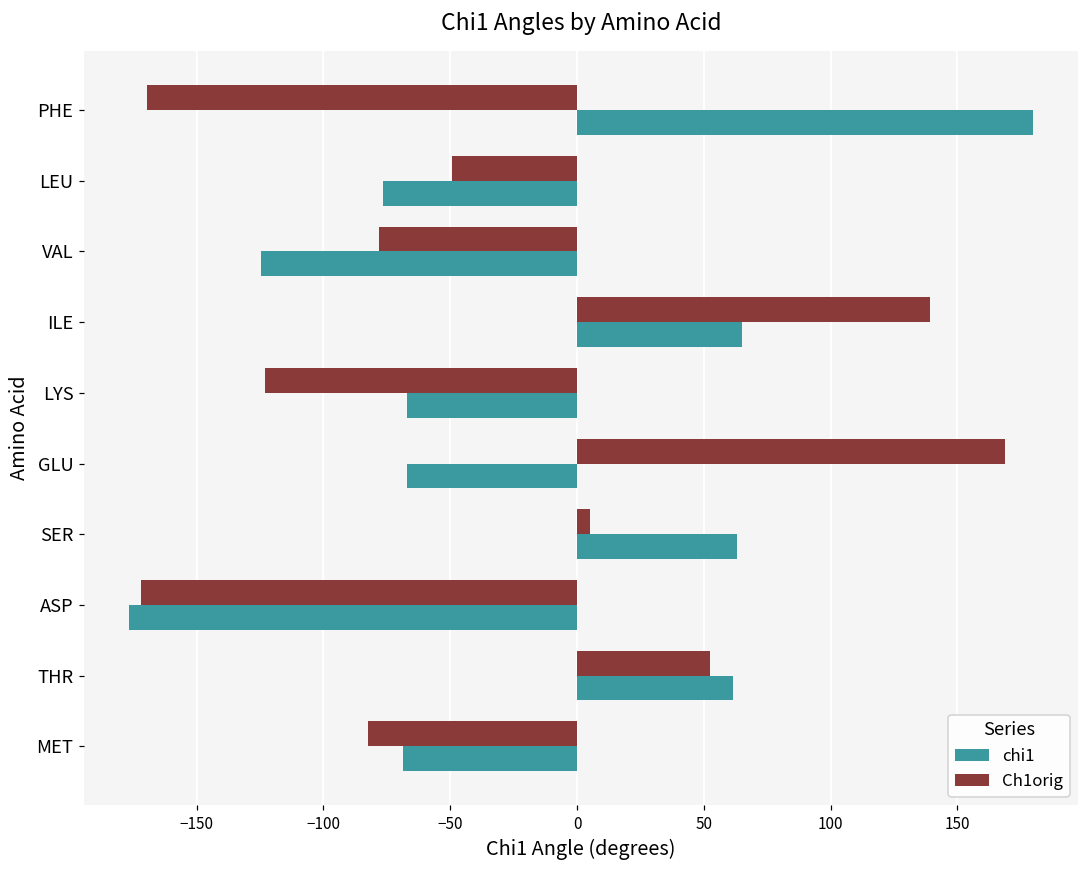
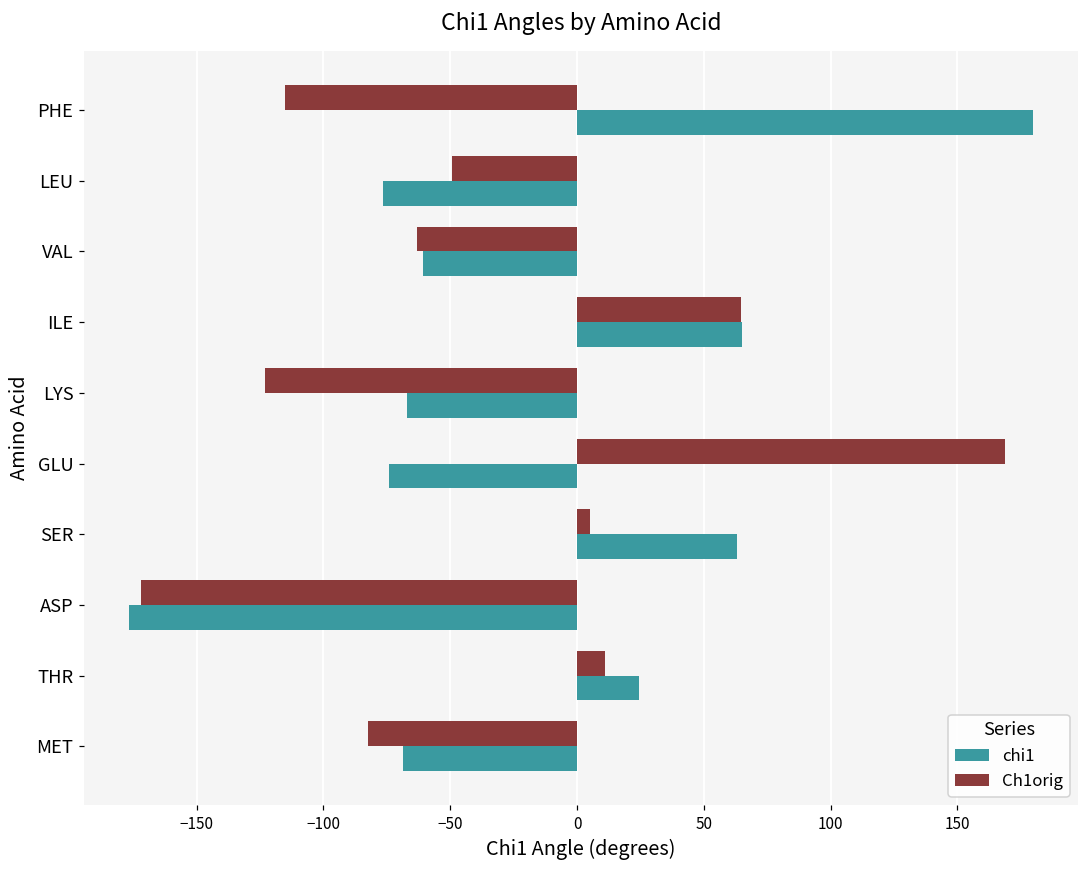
Ch1orig, PHE: -169 -> -115
Ch1orig, VAL: -78 -> -63
chi1, VAL: -124 -> -61
Ch1orig, ILE: 139 -> 65
chi1, GLU: -67 -> -74
Ch1orig, THR: 53 -> 11
chi1, THR: 61 -> 24
